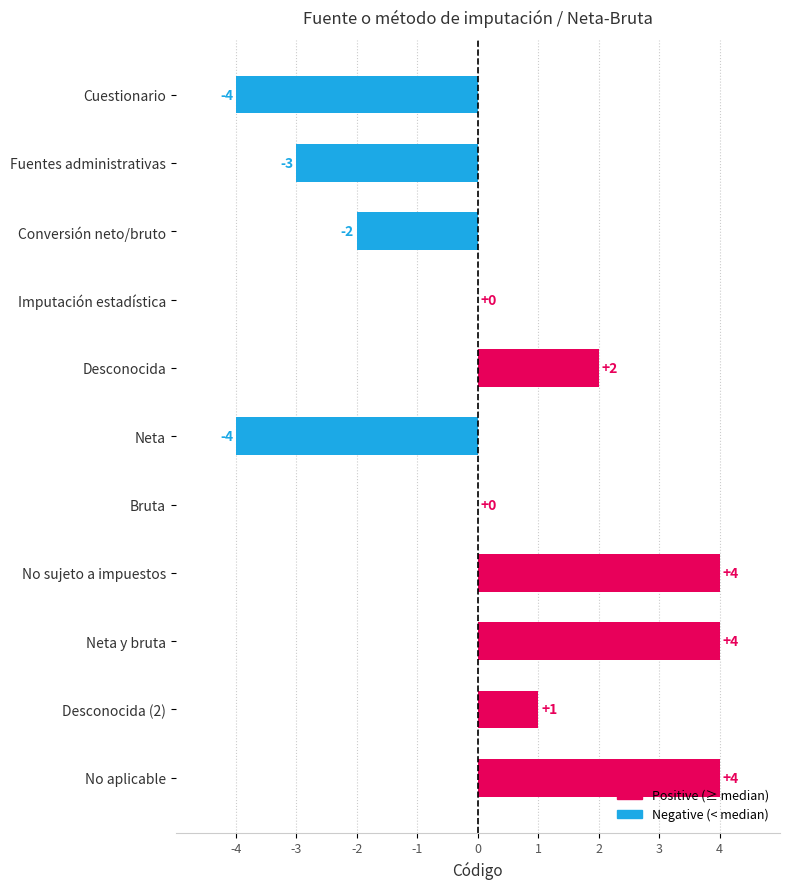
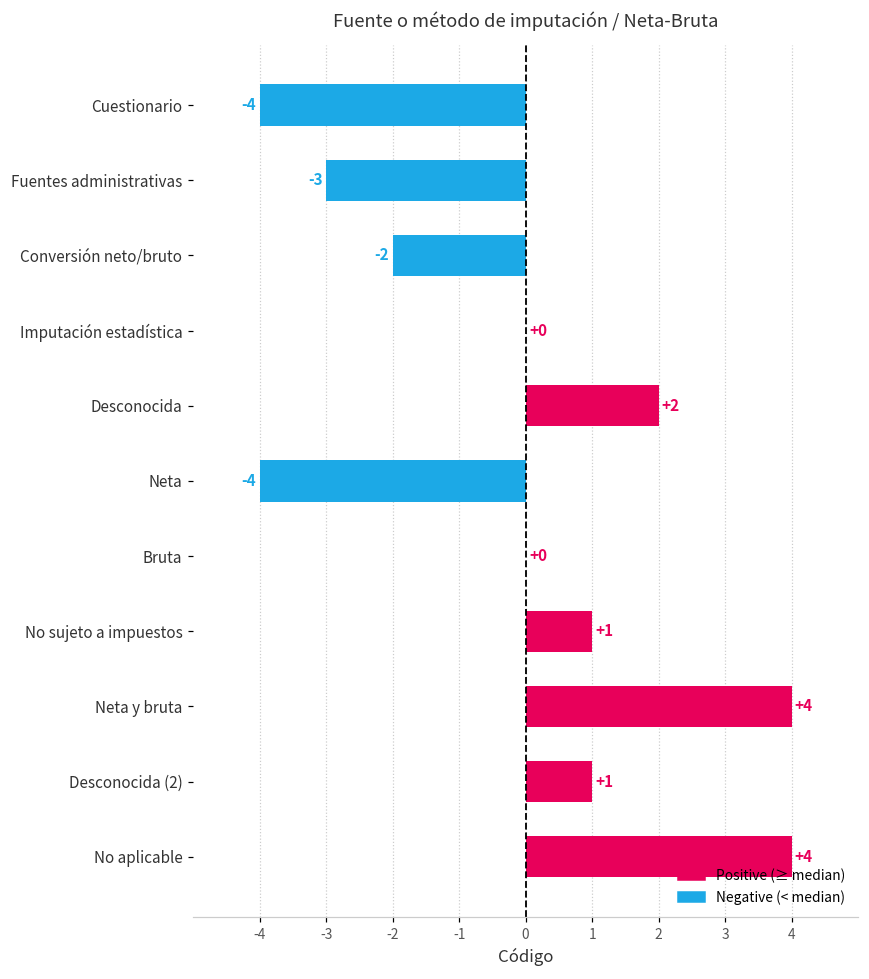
No sujeto a impuestos: +4 -> +1
